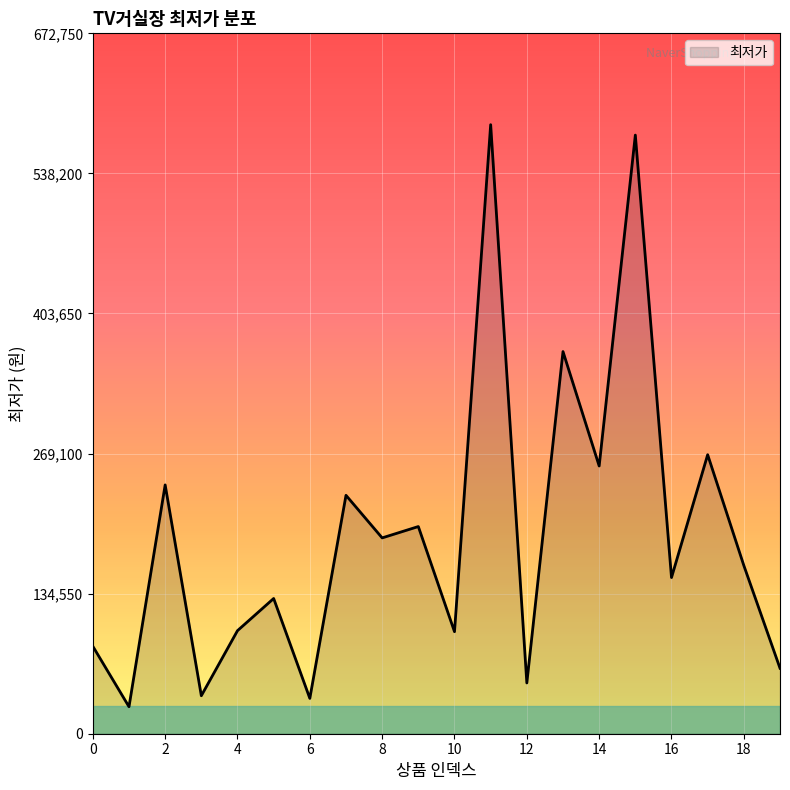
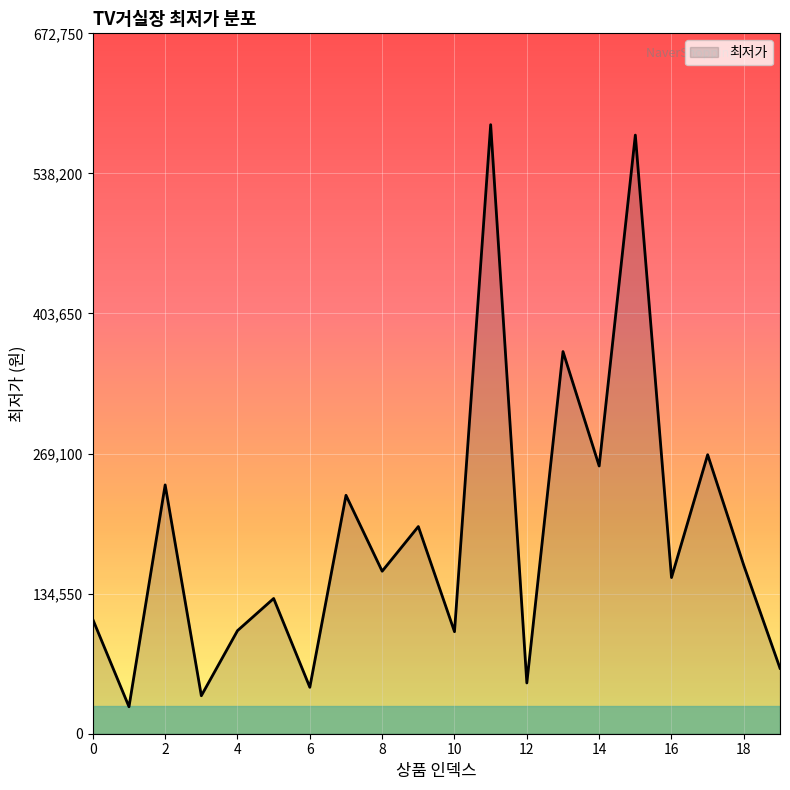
0: 84,000 -> 110,000
6: 34,000 -> 45,000
8: 188,000 -> 156,000
